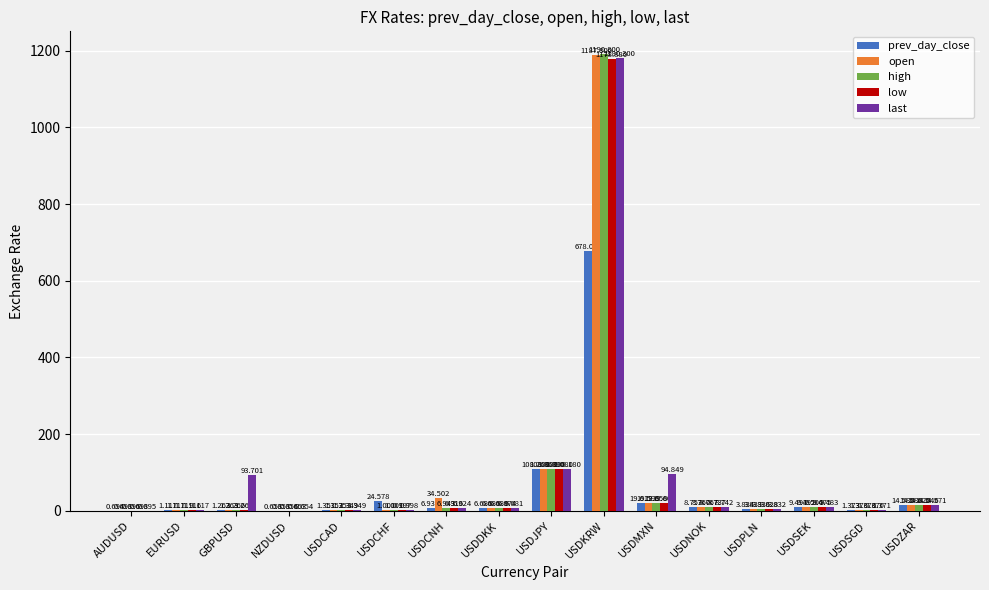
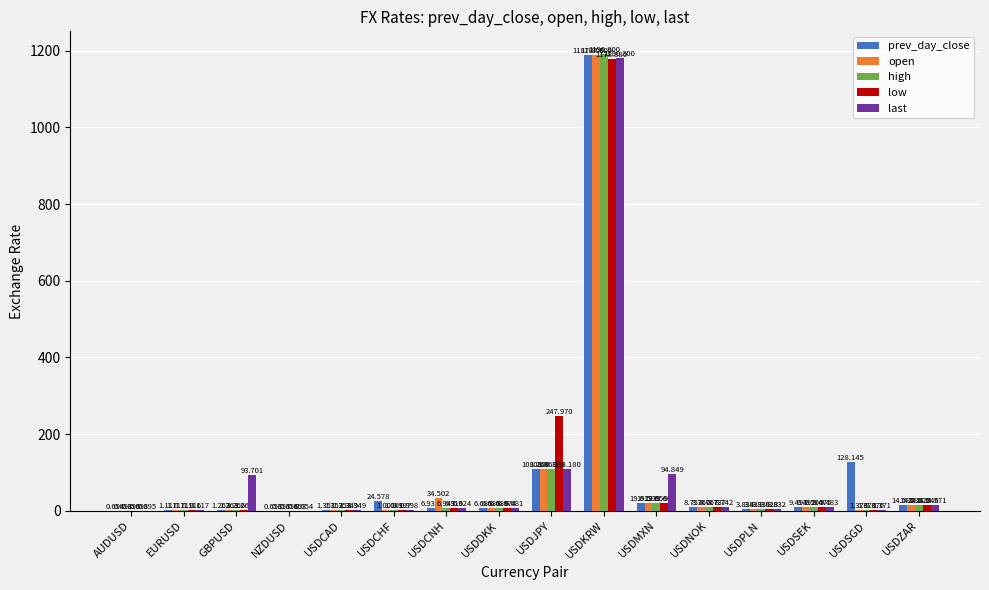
low, USDJPY: 108.080 -> 247.970
prev_day_close, USDKRW: 678.000 -> 1187.800
prev_day_close, USDSGD: 1.373 -> 128.145
